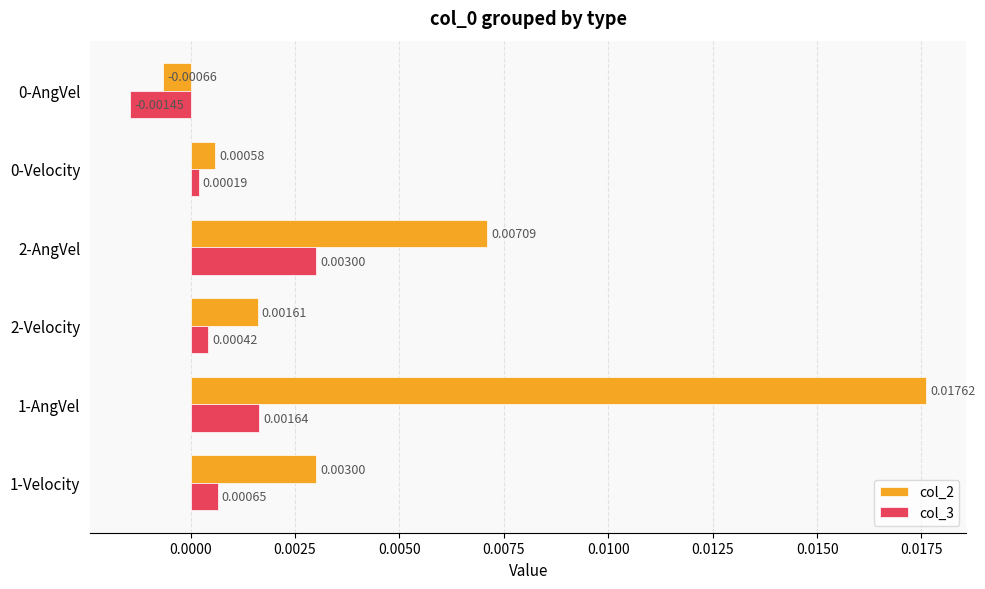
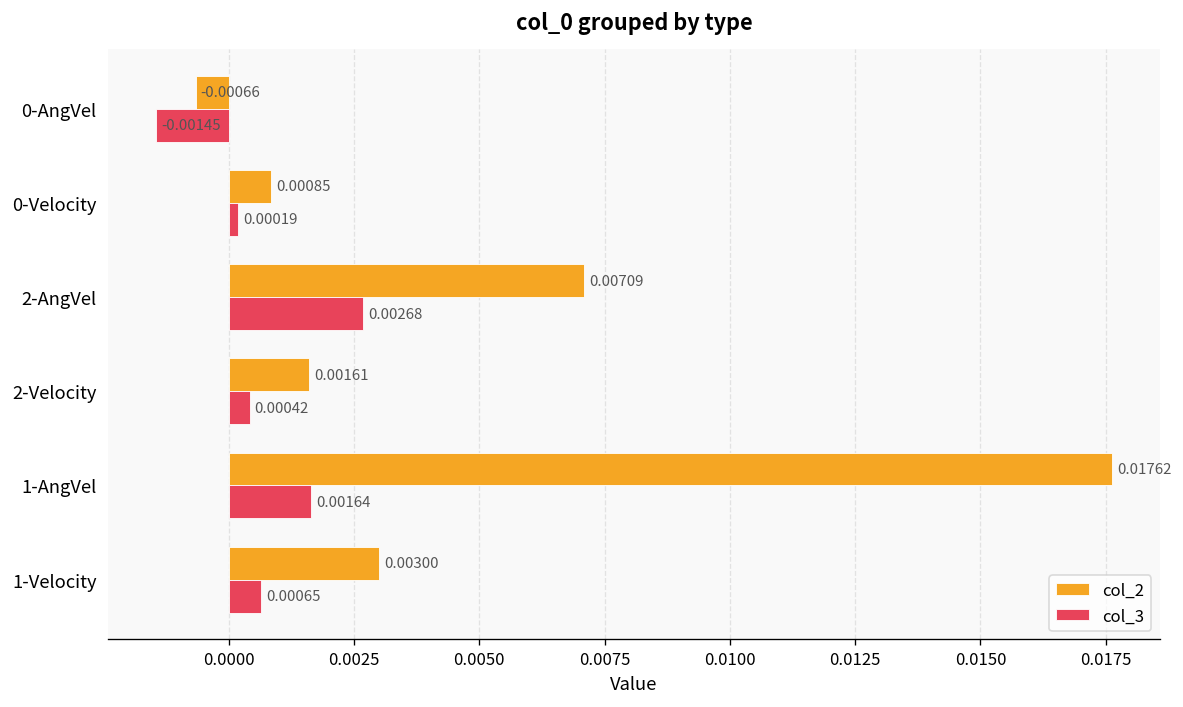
col_2, 0-Velocity: 0.00058 -> 0.00085
col_3, 2-AngVel: 0.00300 -> 0.00268
